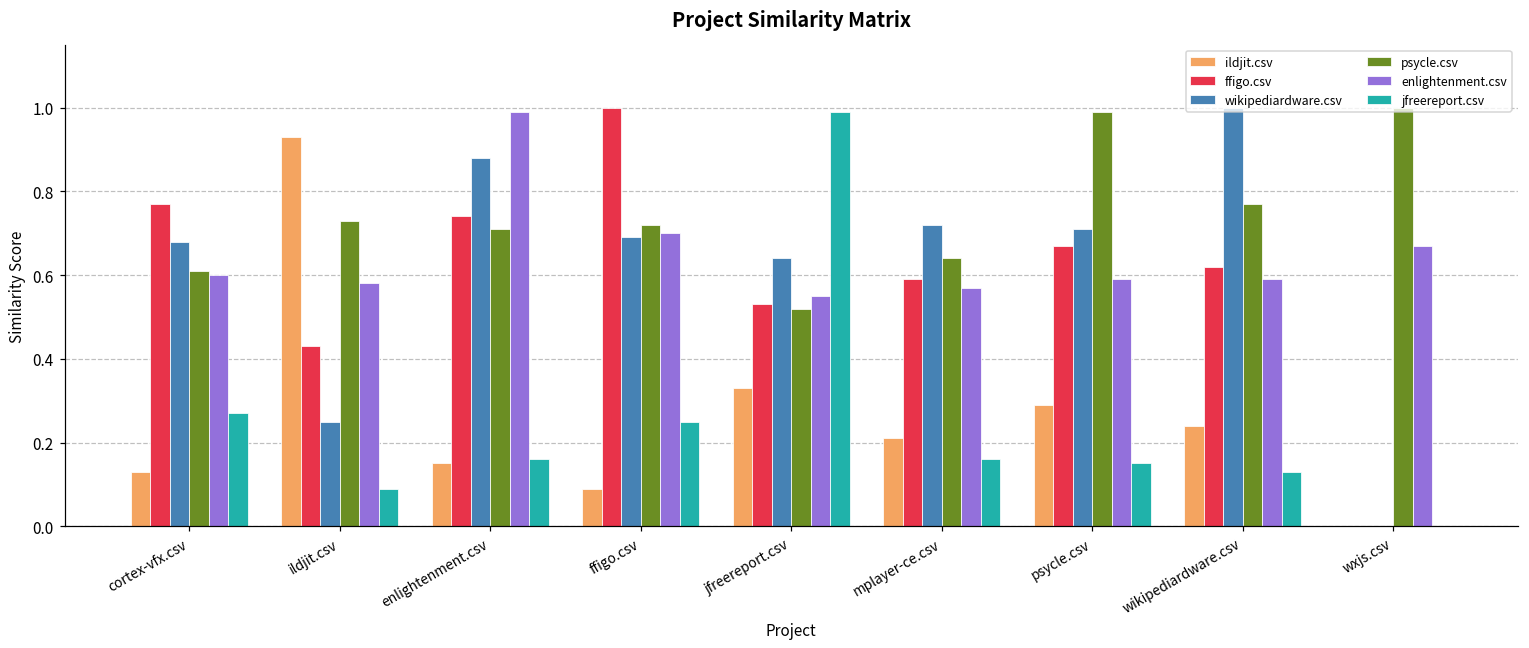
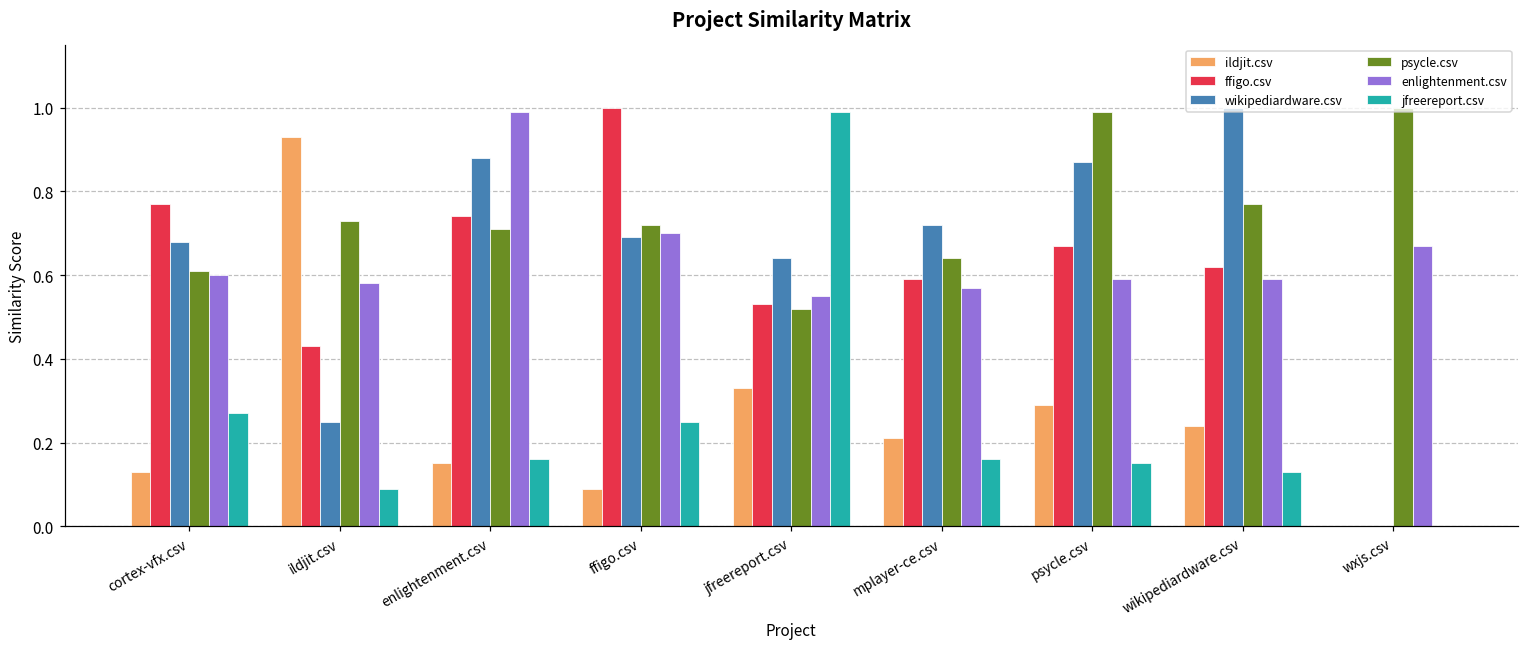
wikipediardware.csv, psycle.csv: 0.71 -> 0.87
